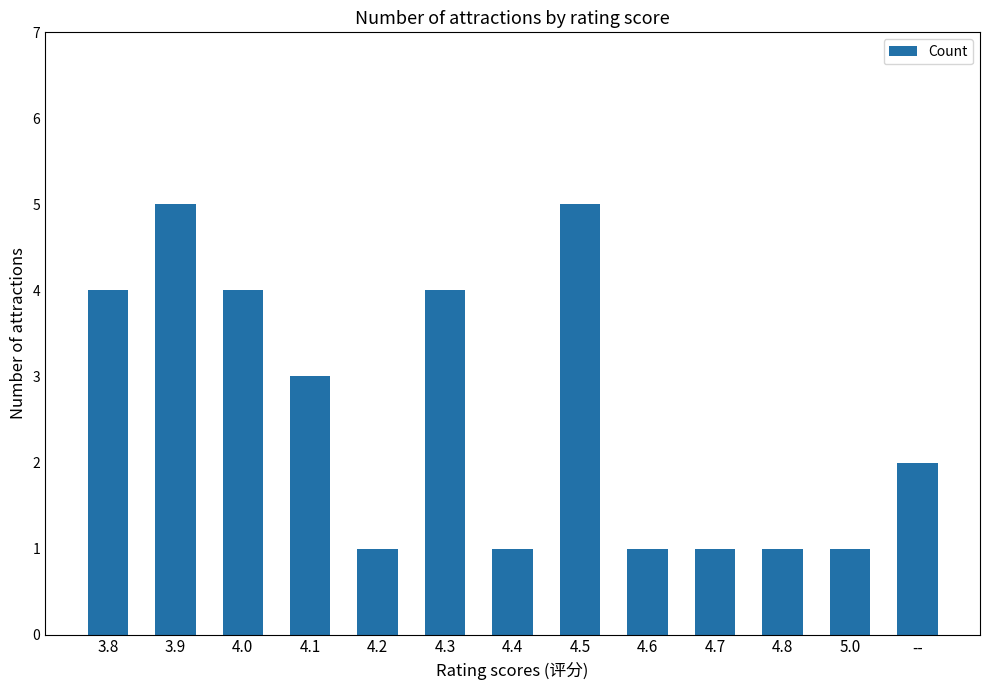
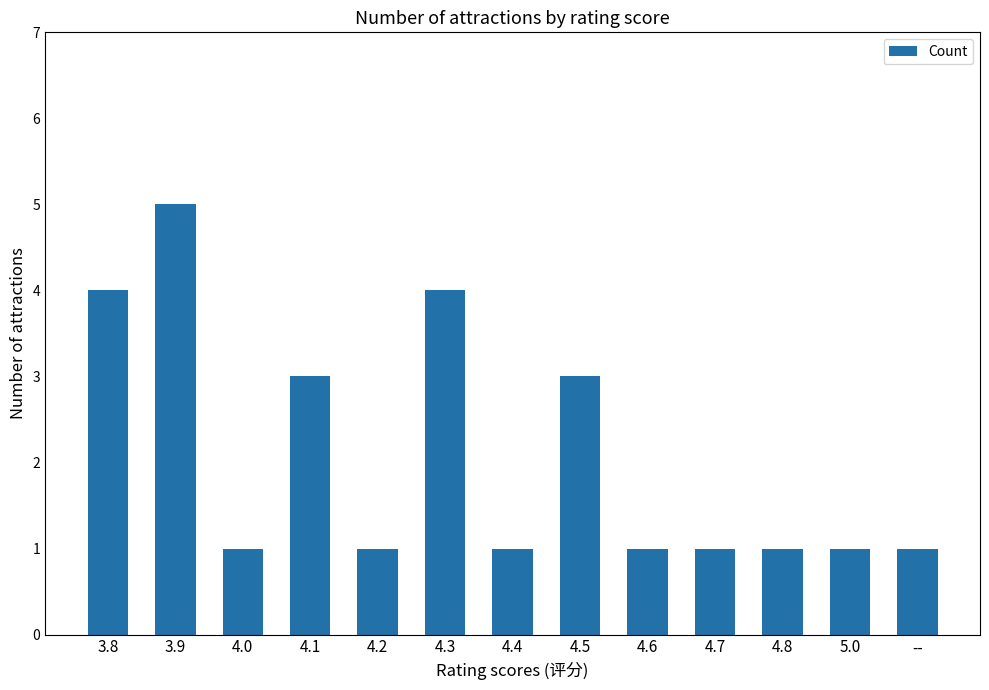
4.0: 4 -> 1
4.5: 5 -> 3
--: 2 -> 1
